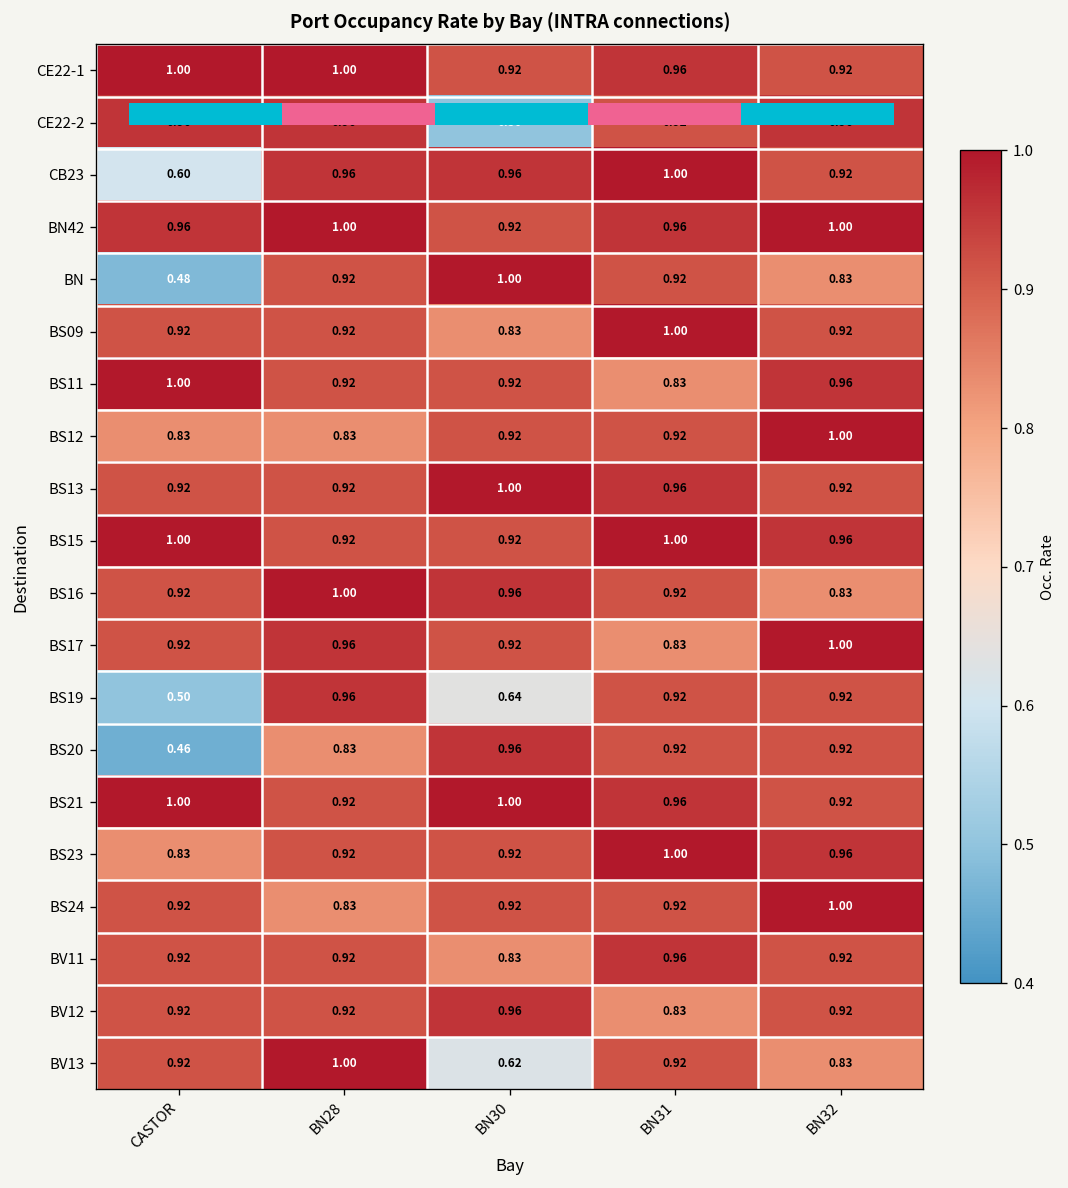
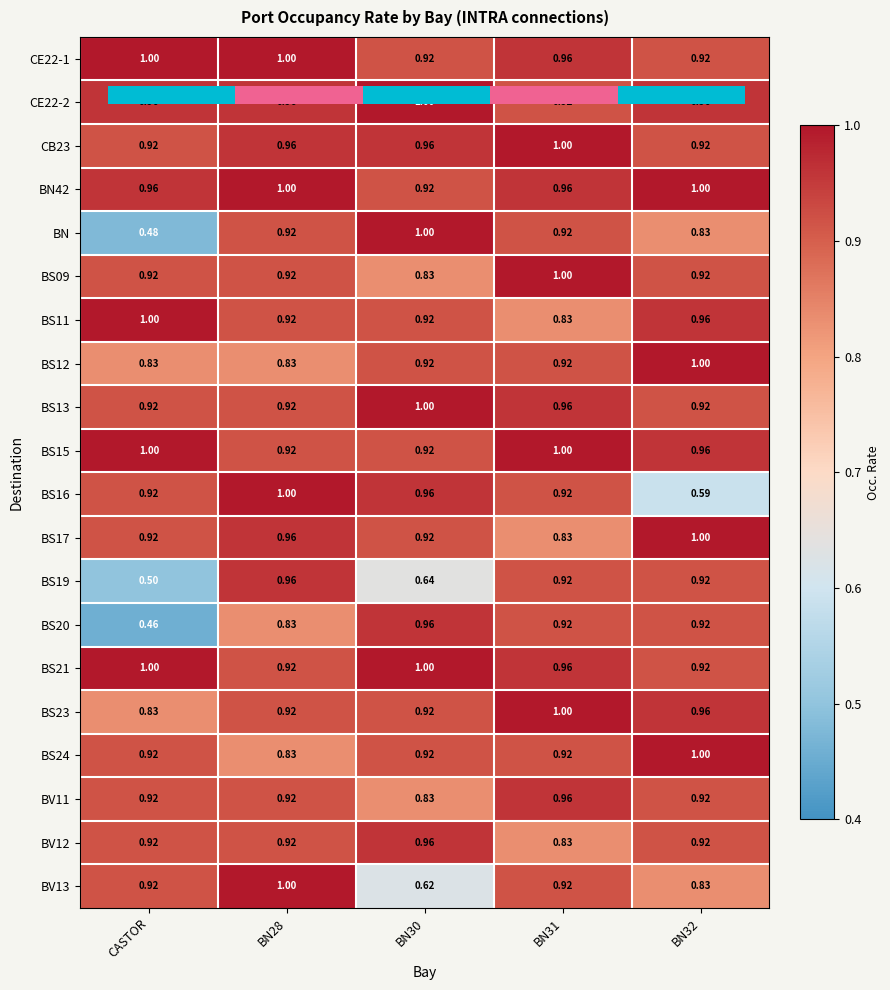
Port Occupancy Rate by Bay (INTRA connections), CE22-2, BN30: 0.50 -> 1.00
Port Occupancy Rate by Bay (INTRA connections), CB23, CASTOR: 0.60 -> 0.92
Port Occupancy Rate by Bay (INTRA connections), BS16, BN32: 0.83 -> 0.59
